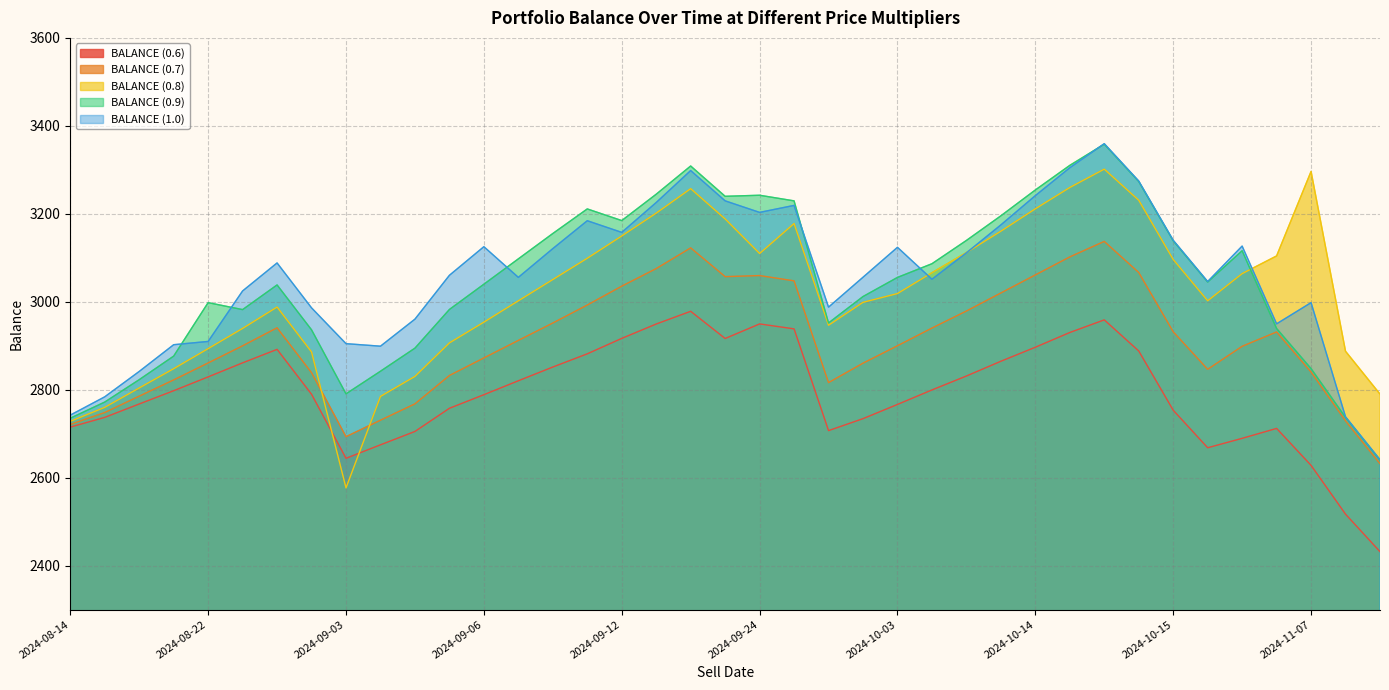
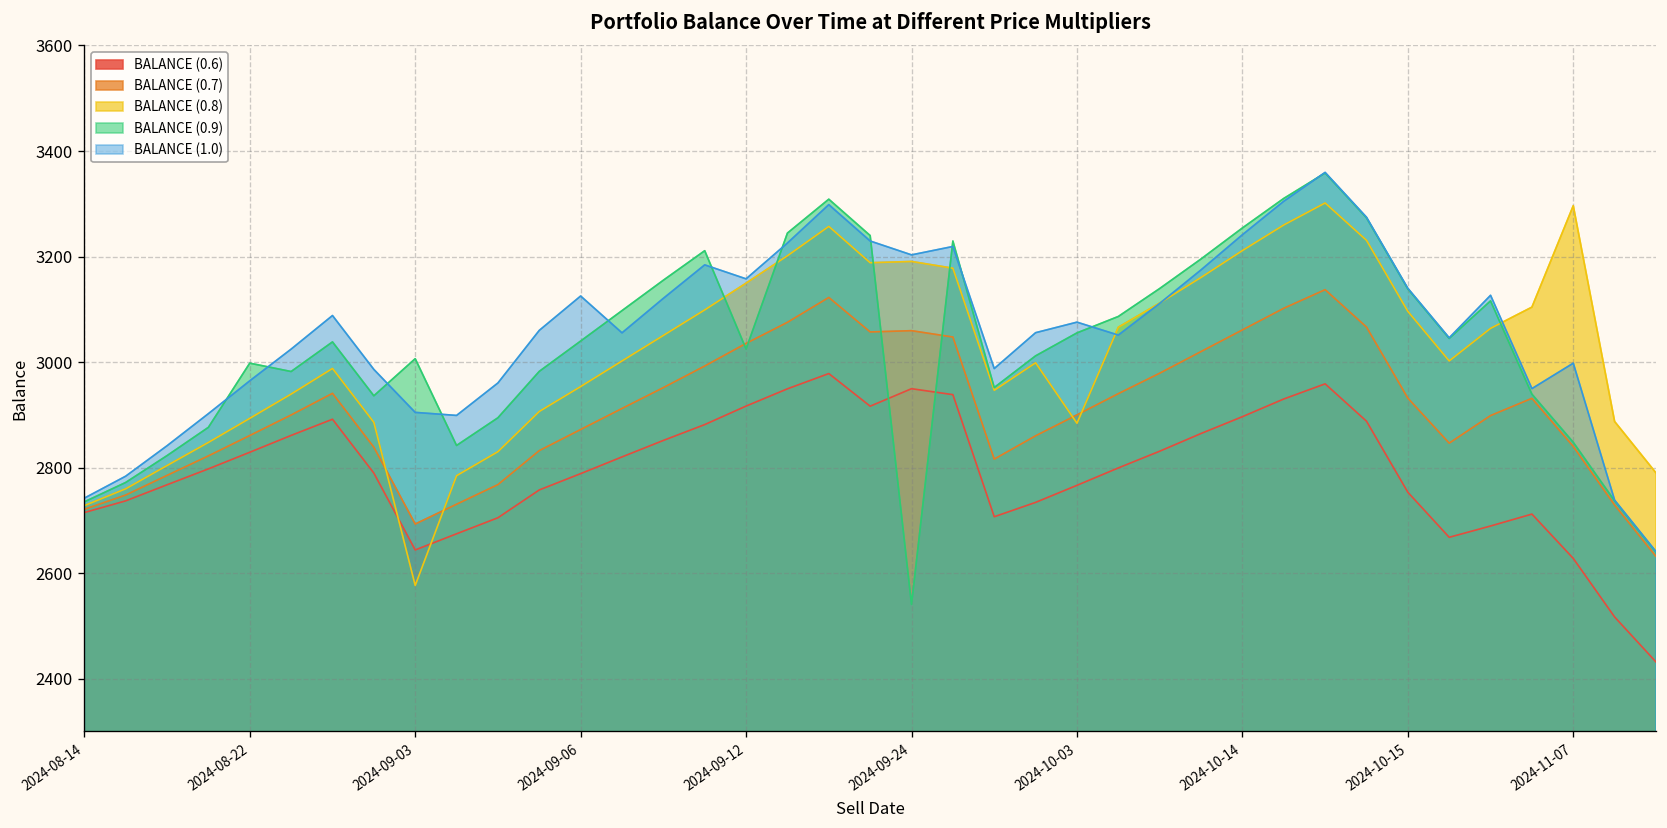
BALANCE (1.0), 2024-08-22: 2910 -> 2960
BALANCE (0.9), 2024-09-03: 2790 -> 3010
BALANCE (0.9), 2024-09-12: 3180 -> 3020
BALANCE (0.8), 2024-09-24: 3110 -> 3190
BALANCE (0.9), 2024-09-24: 3240 -> 2540
BALANCE (0.8), 2024-10-03: 3020 -> 2880
BALANCE (1.0), 2024-10-03: 3120 -> 3080
